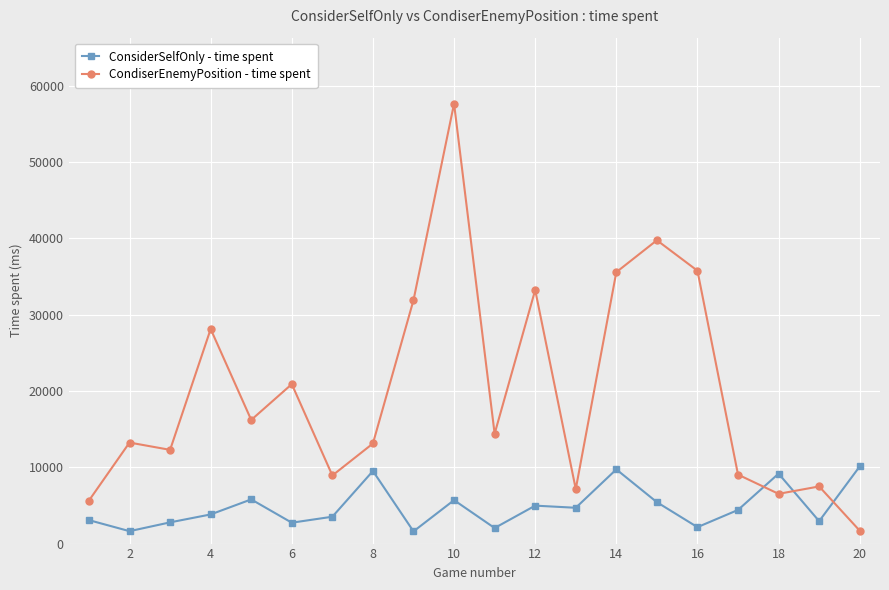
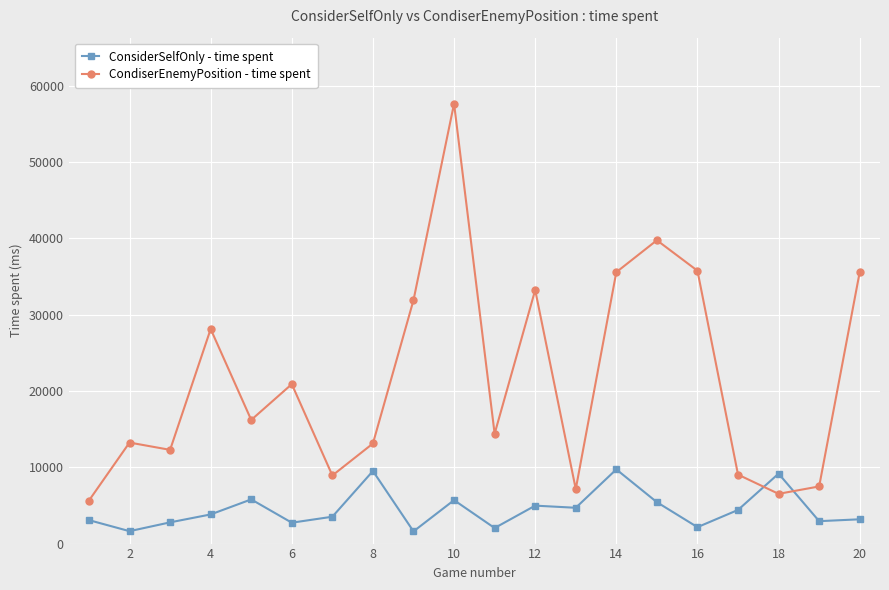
ConsiderSelfOnly - time spent, 20: 10000 -> 3000
CondiserEnemyPosition - time spent, 20: 2000 -> 36000
